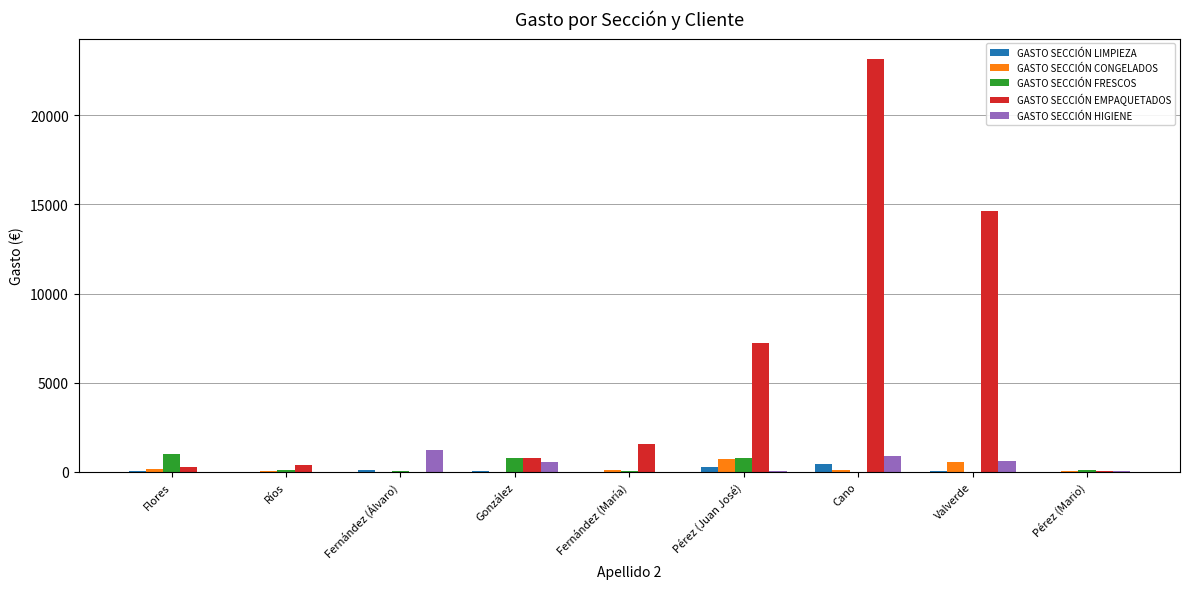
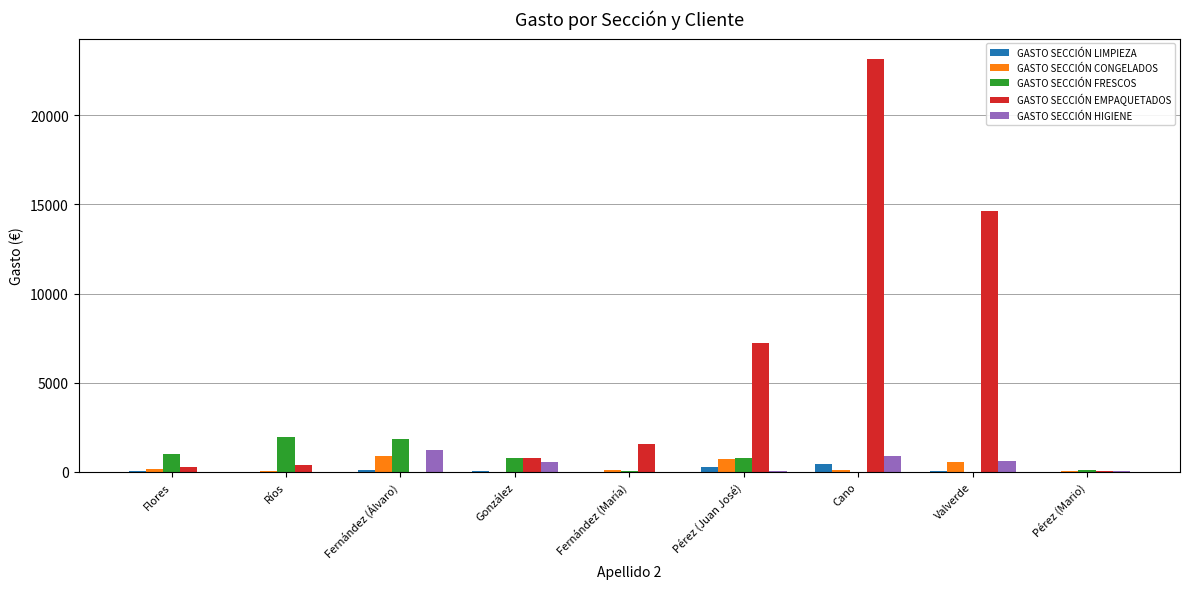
GASTO SECCIÓN FRESCOS, Ríos: 100 -> 2000
GASTO SECCIÓN CONGELADOS, Fernández (Álvaro): 0 -> 900
GASTO SECCIÓN FRESCOS, Fernández (Álvaro): 100 -> 1800
